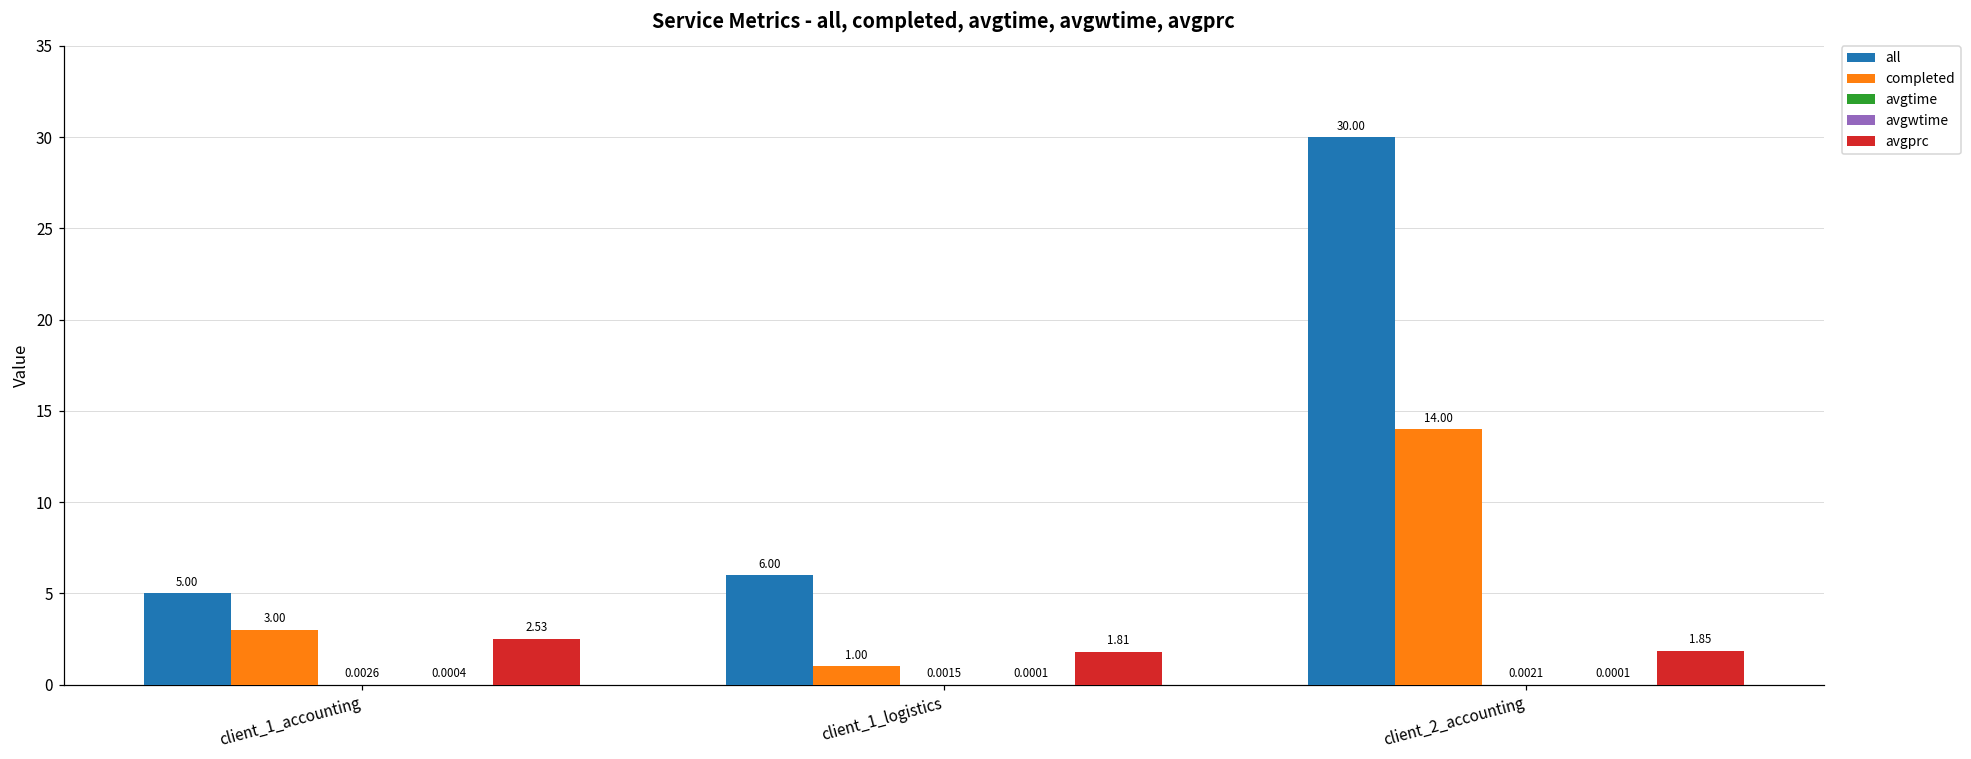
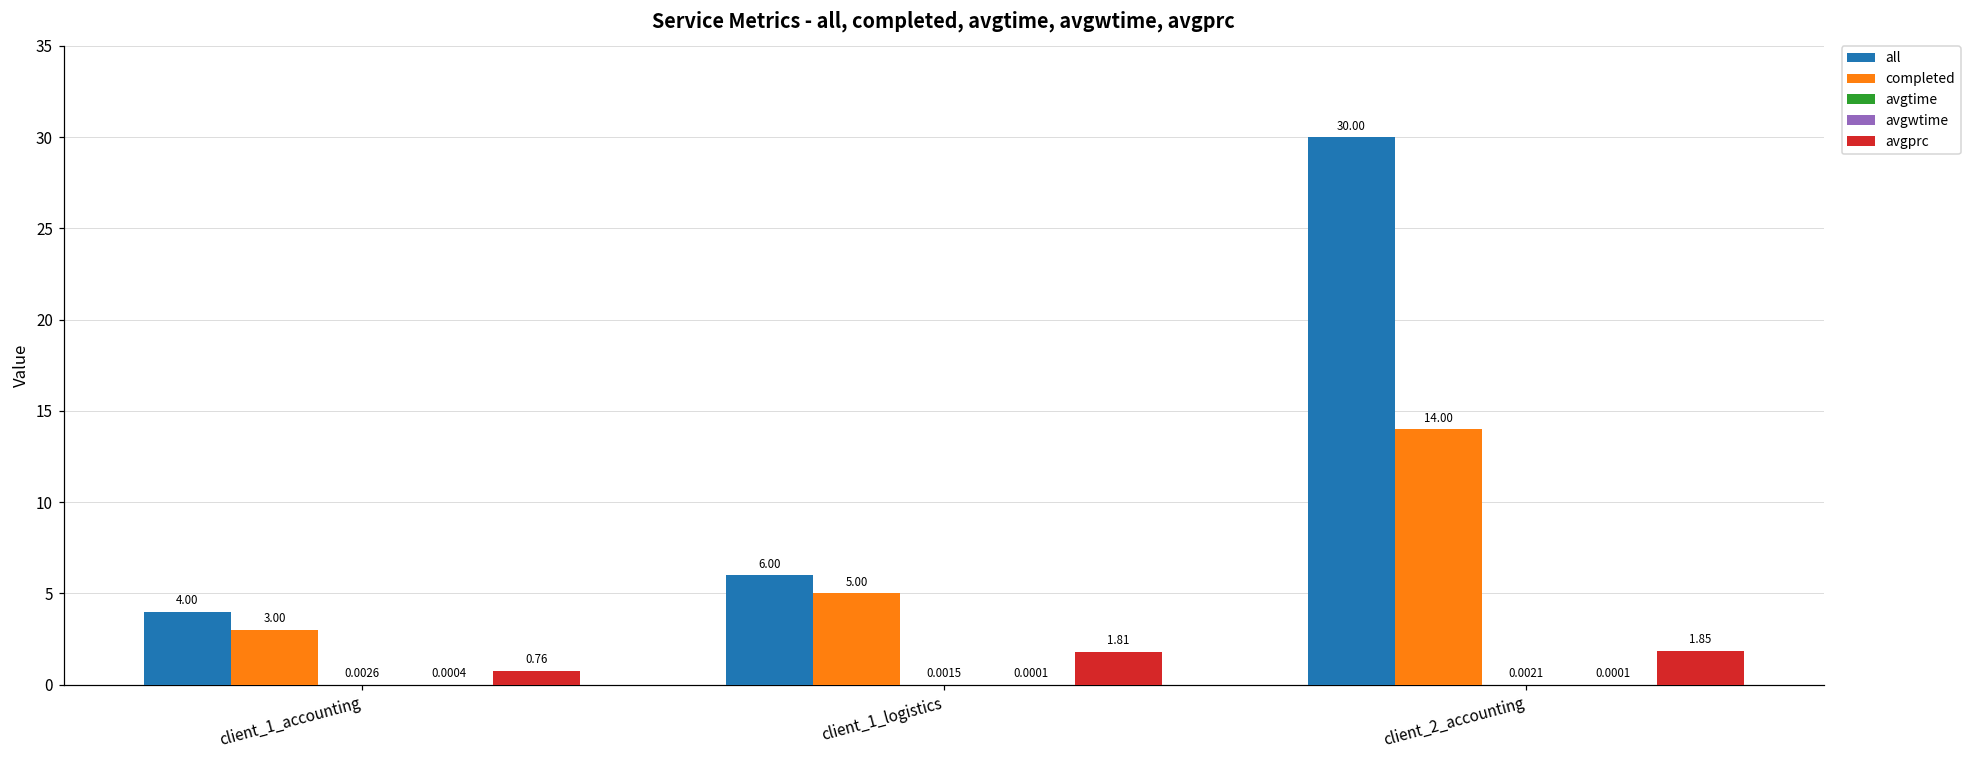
all, client_1_accounting: 5.00 -> 4.00
avgprc, client_1_accounting: 2.53 -> 0.76
completed, client_1_logistics: 1.00 -> 5.00
